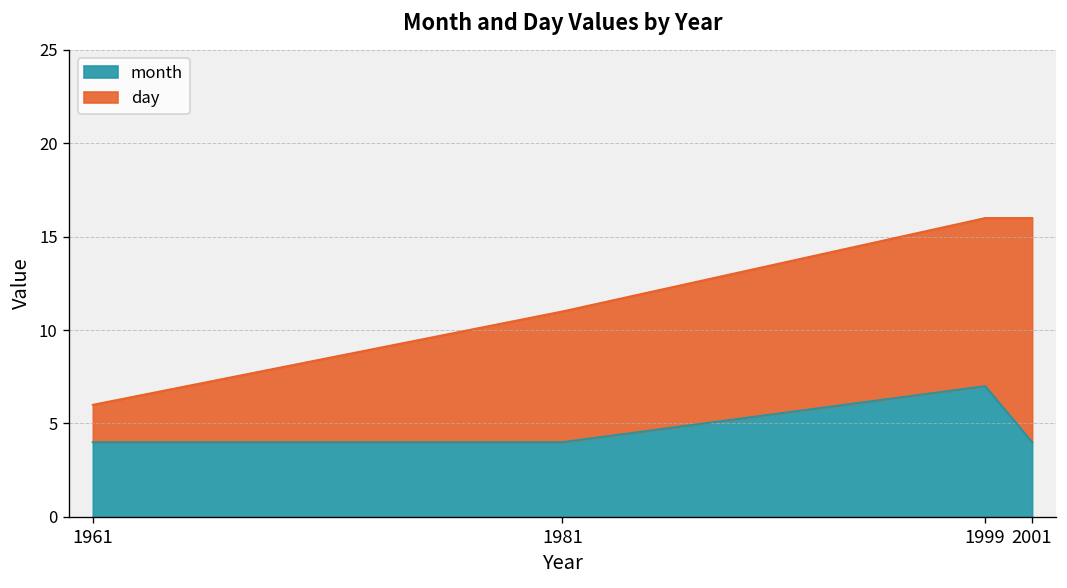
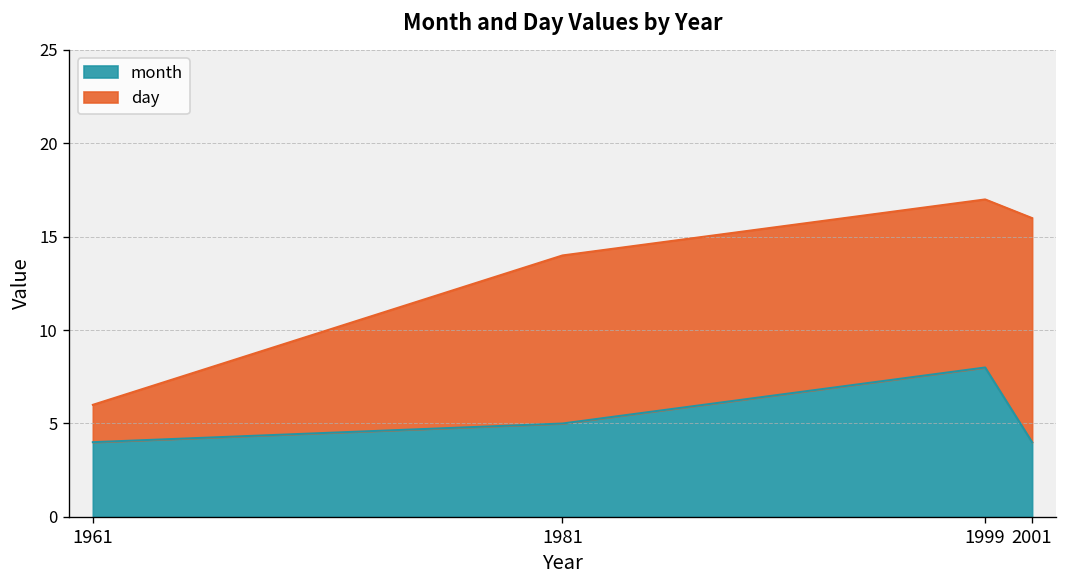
month, 1981: 4 -> 5
day, 1981: 7 -> 9
month, 1999: 7 -> 8
